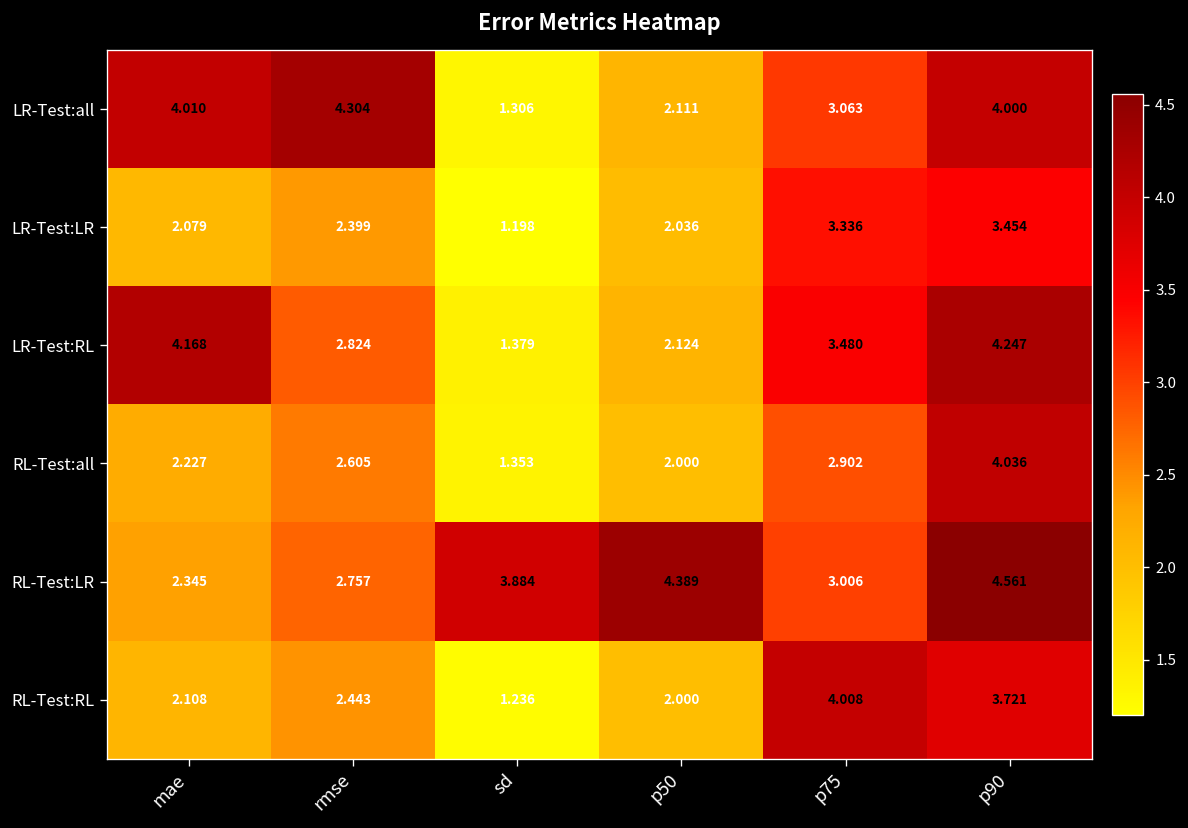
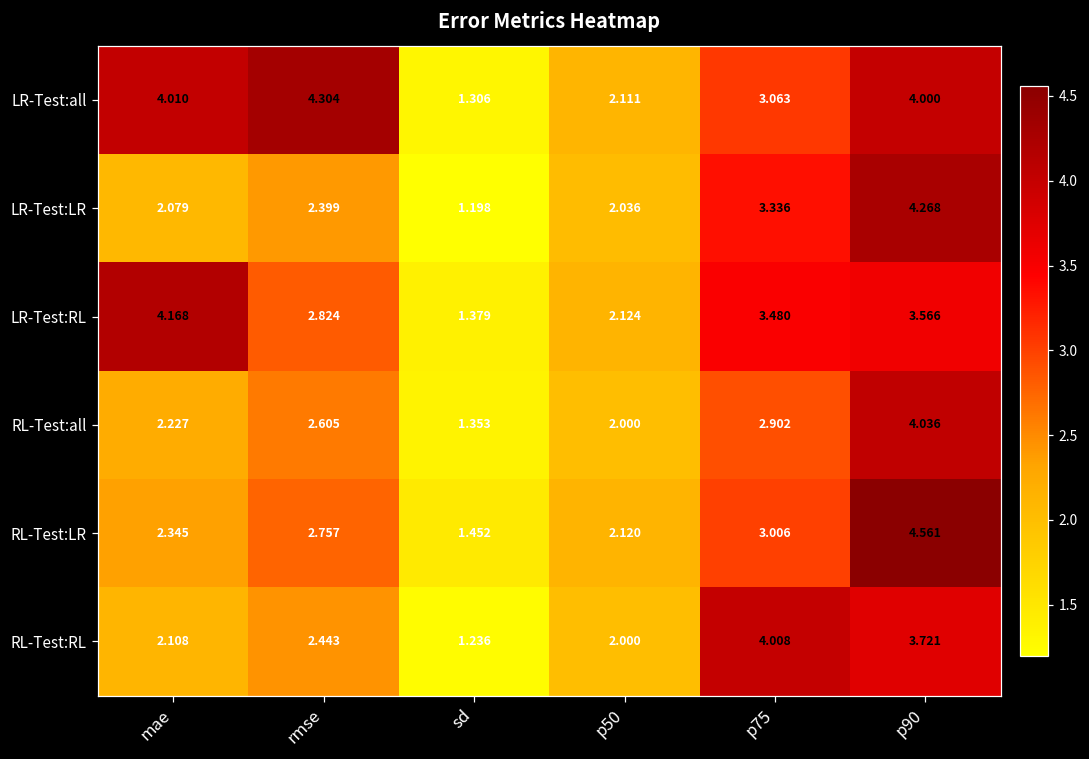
LR-Test:LR, p90: 3.454 -> 4.268
LR-Test:RL, p90: 4.247 -> 3.566
RL-Test:LR, sd: 3.884 -> 1.452
RL-Test:LR, p50: 4.389 -> 2.120
